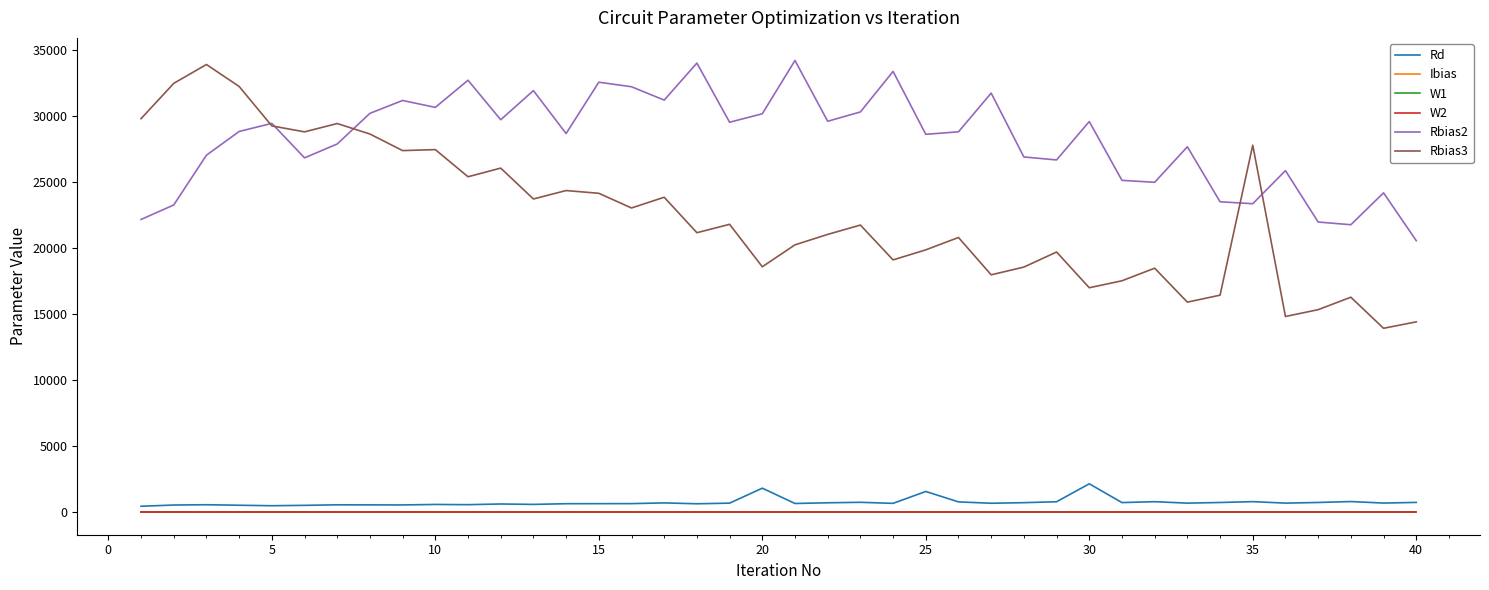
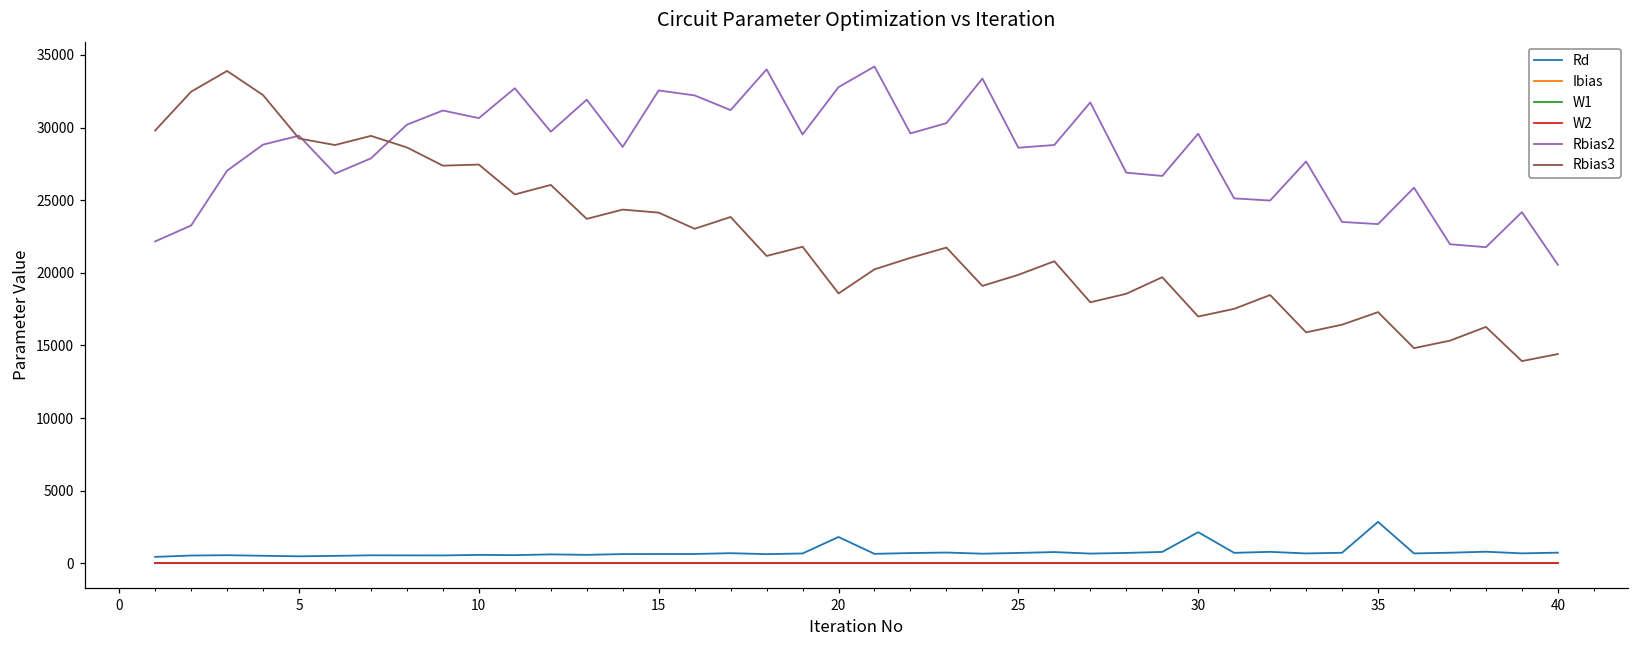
Rbias2, 20: 30200 -> 32800
Rd, 25: 1600 -> 700
Rd, 35: 800 -> 2900
Rbias3, 35: 27800 -> 17300
